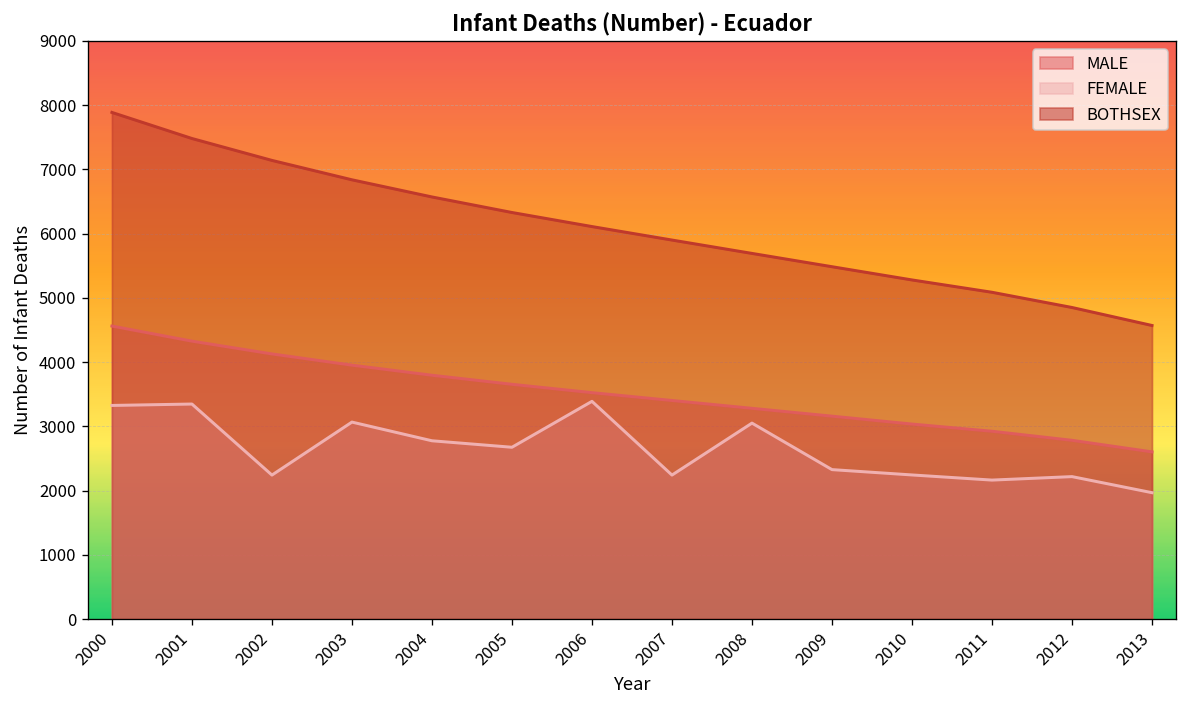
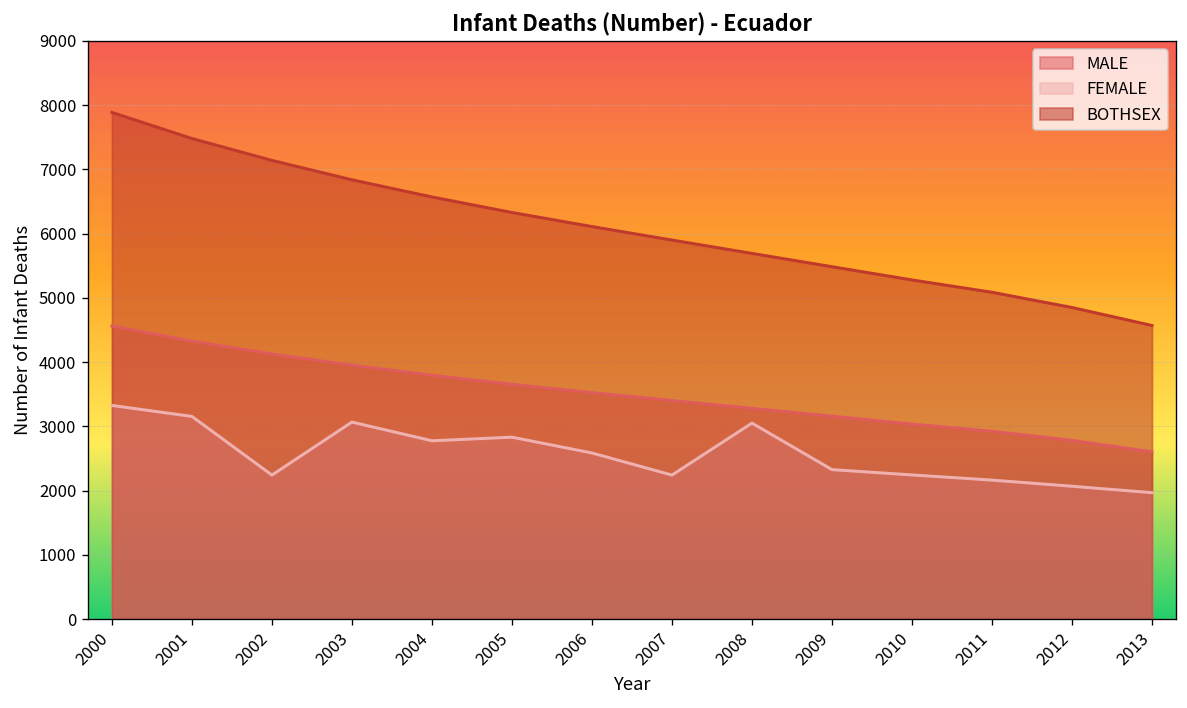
FEMALE, 2001: 3300 -> 3200
FEMALE, 2005: 2700 -> 2800
FEMALE, 2006: 3400 -> 2600
FEMALE, 2012: 2200 -> 2100
